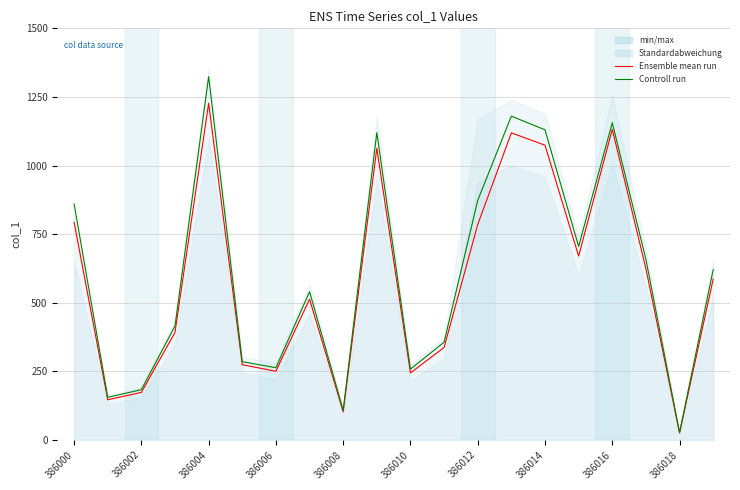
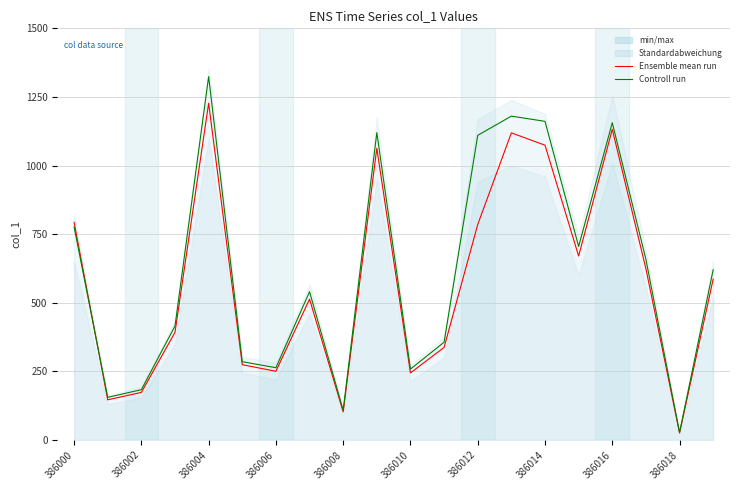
Controll run, 386000: 860 -> 780
Controll run, 386012: 870 -> 1110
Controll run, 386014: 1130 -> 1160
